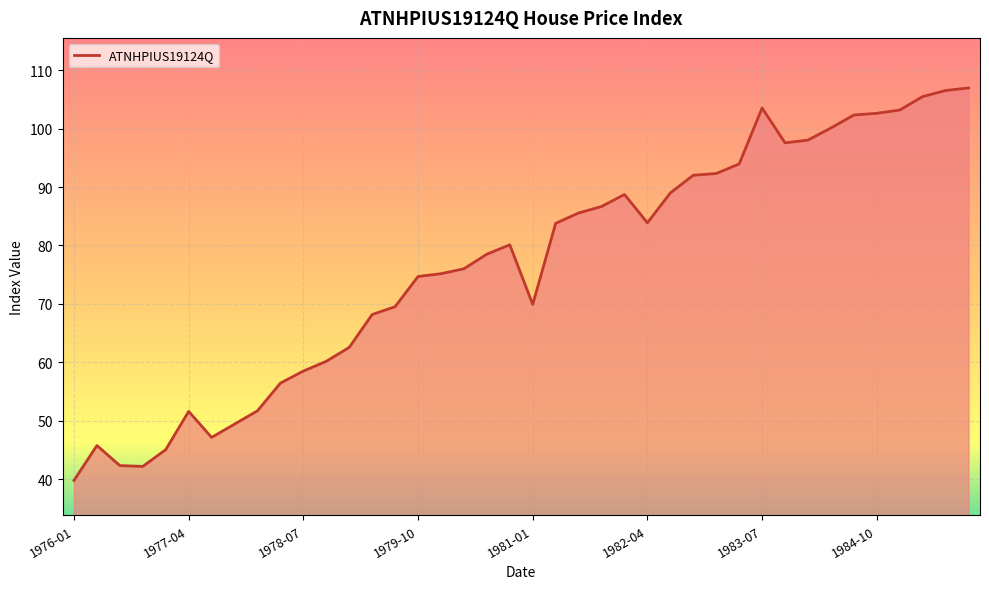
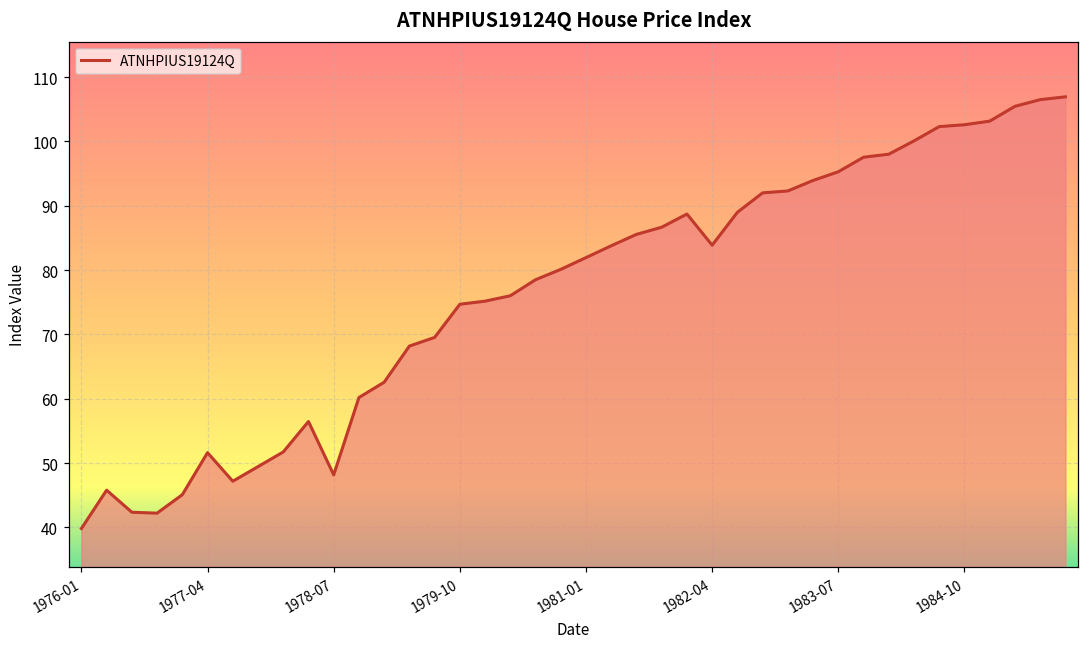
1978-07: 59 -> 48
1981-01: 70 -> 82
1983-07: 104 -> 95
